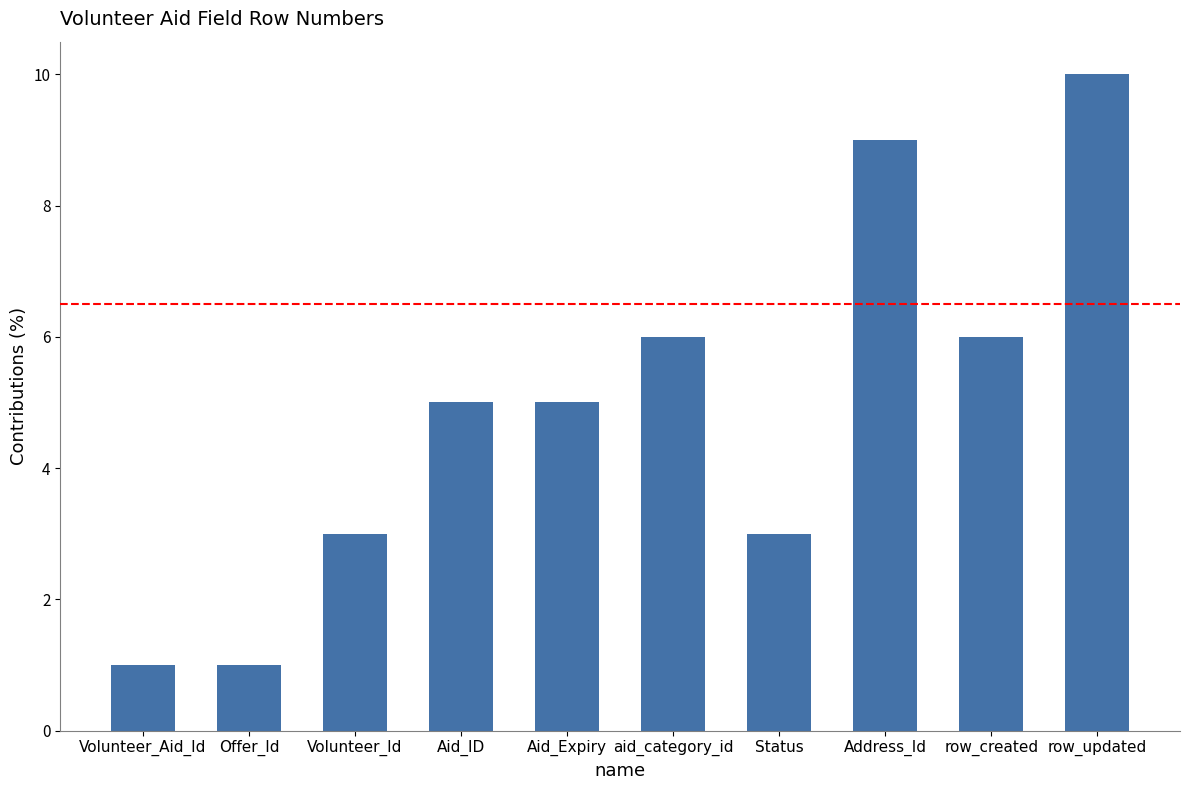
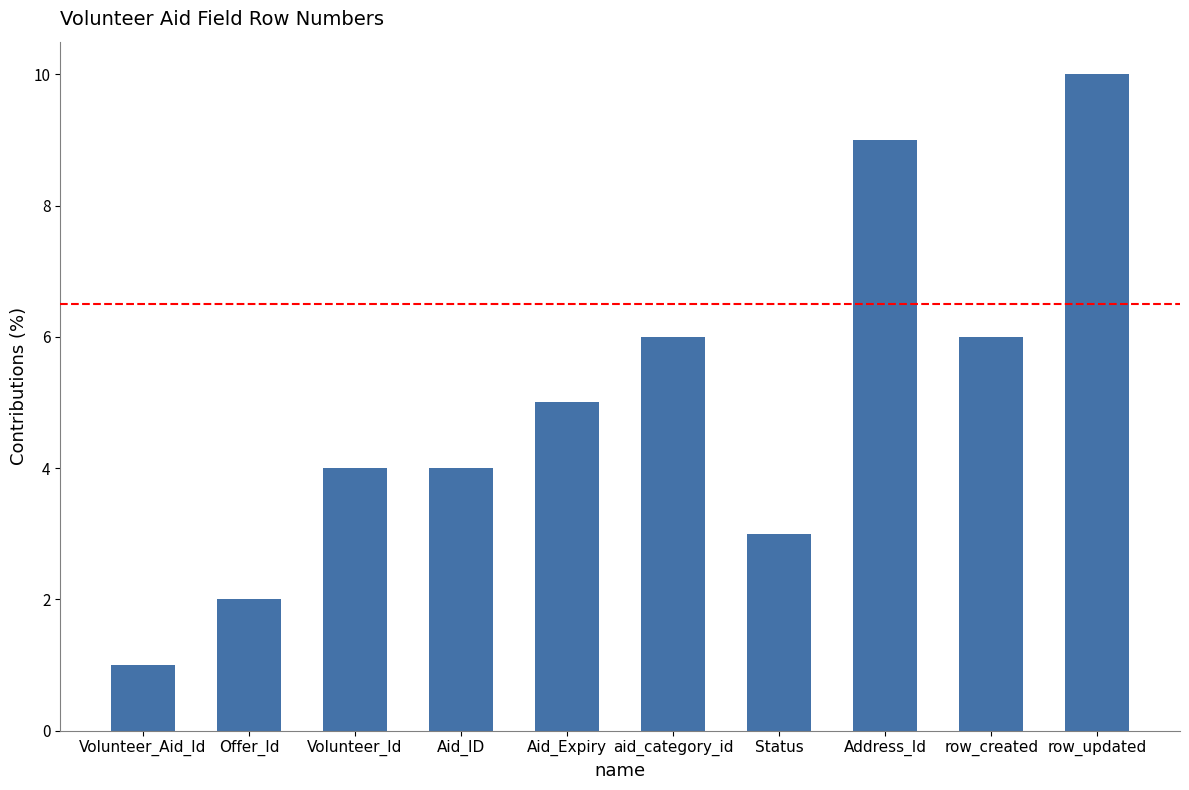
Offer_Id: 1 -> 2
Volunteer_Id: 3 -> 4
Aid_ID: 5 -> 4
